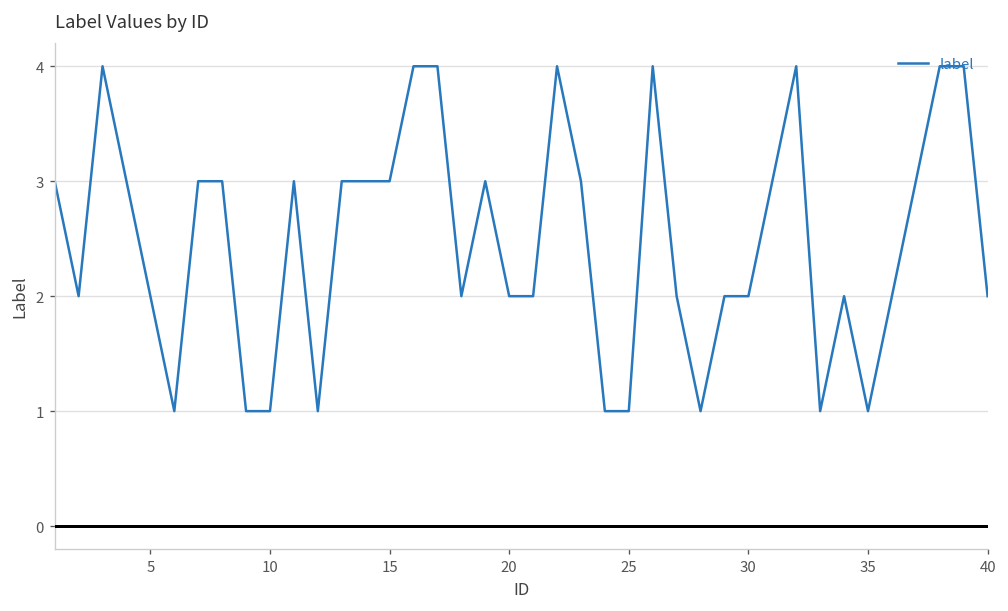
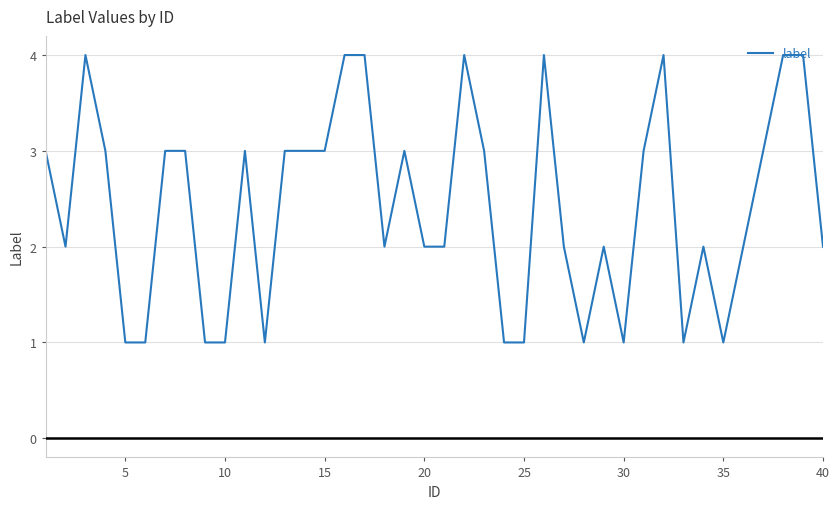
5: 2 -> 1
30: 2 -> 1
